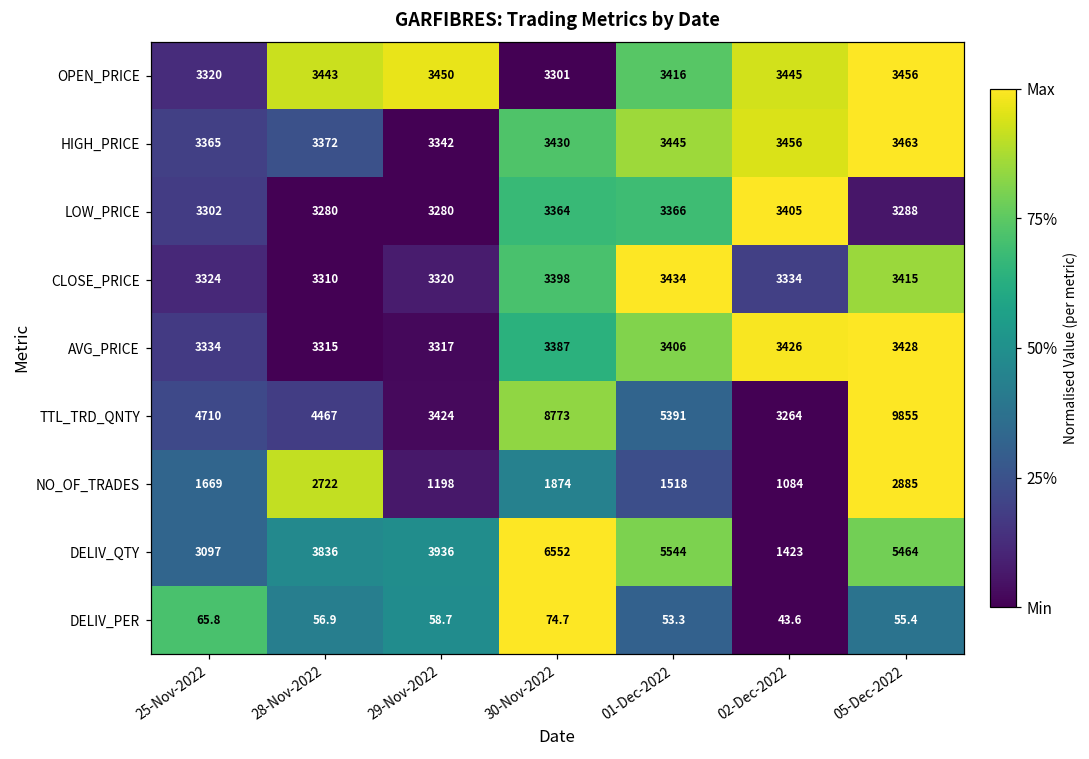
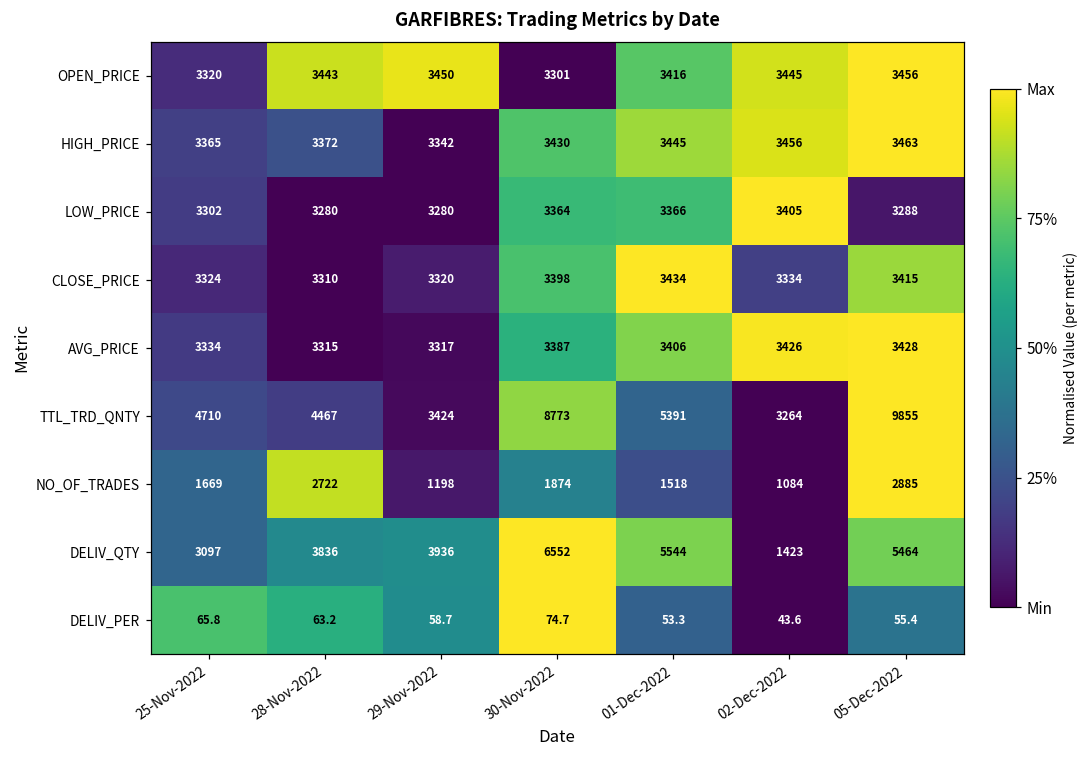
DELIV_PER, 28-Nov-2022: 56.9 -> 63.2
